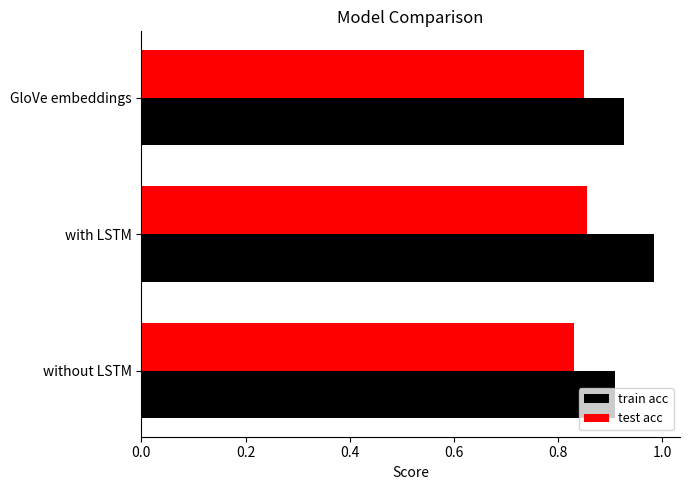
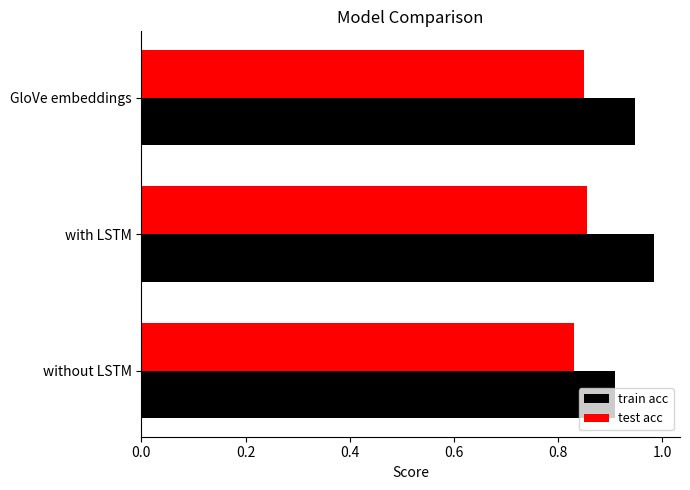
train acc, GloVe embeddings: 0.93 -> 0.95
